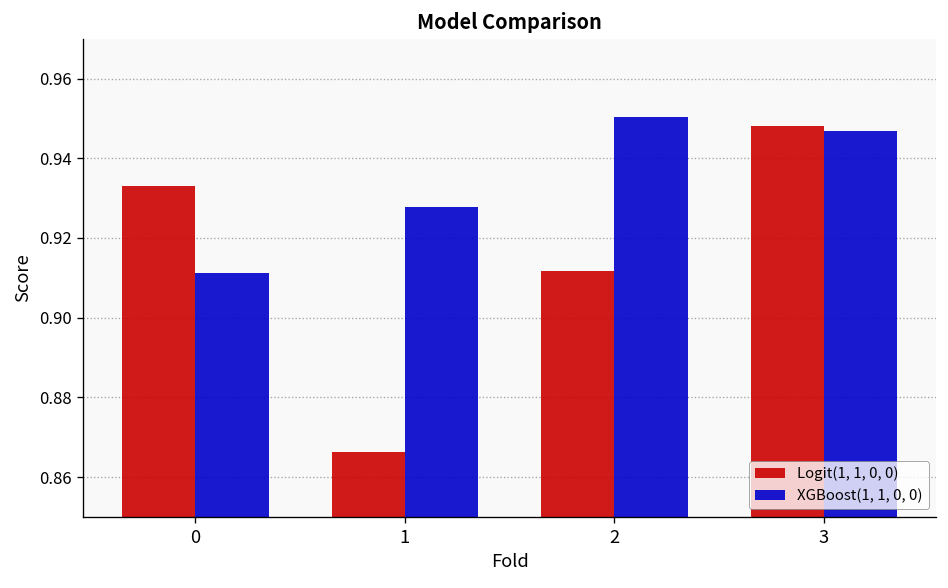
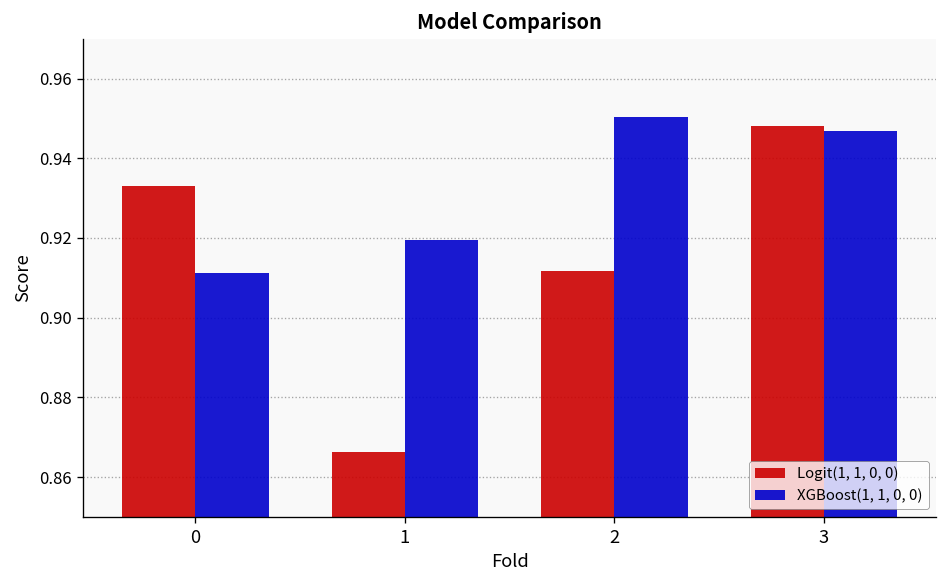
XGBoost(1, 1, 0, 0), 1: 0.928 -> 0.920
